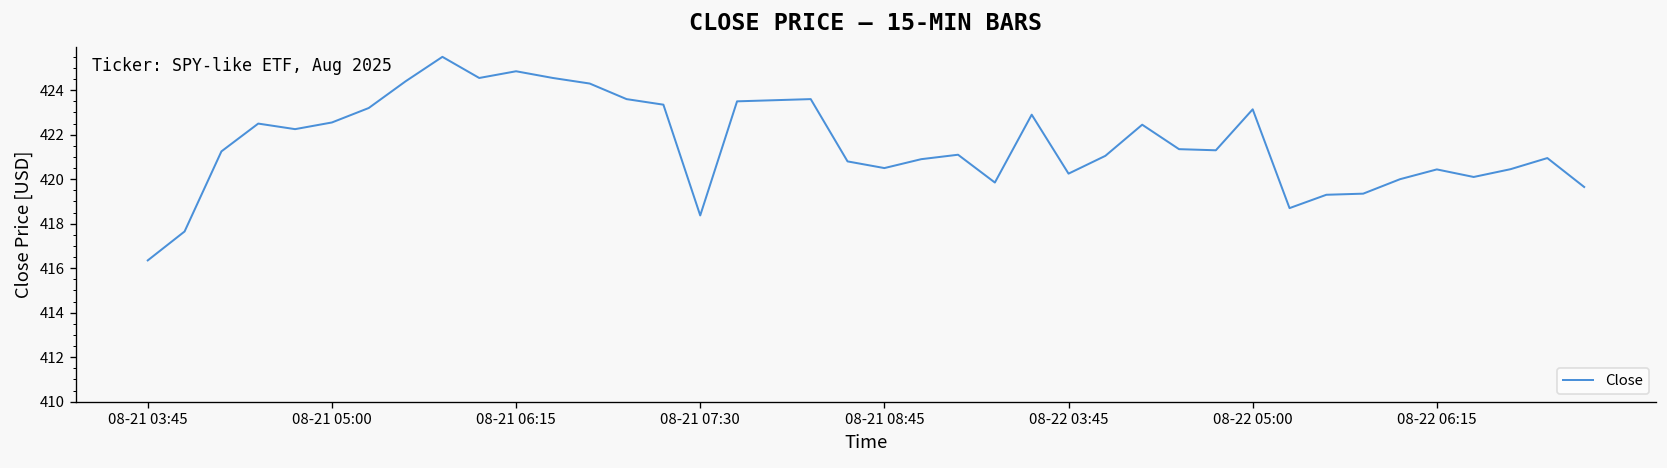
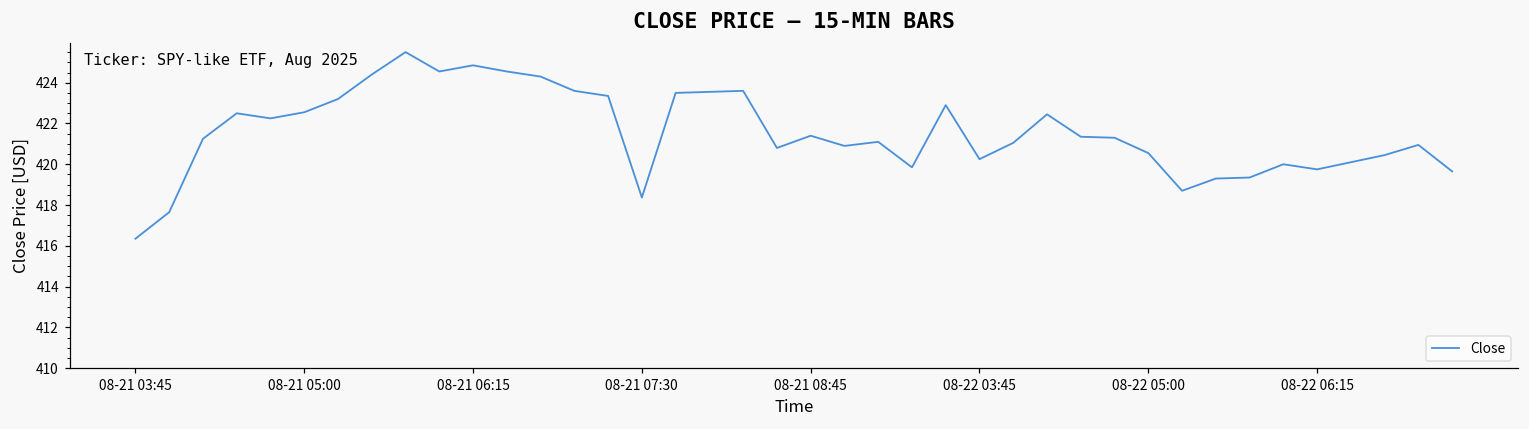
08-21 08:45: 420.5 -> 421.4
08-22 05:00: 423.1 -> 420.5
08-22 06:15: 420.4 -> 419.8
